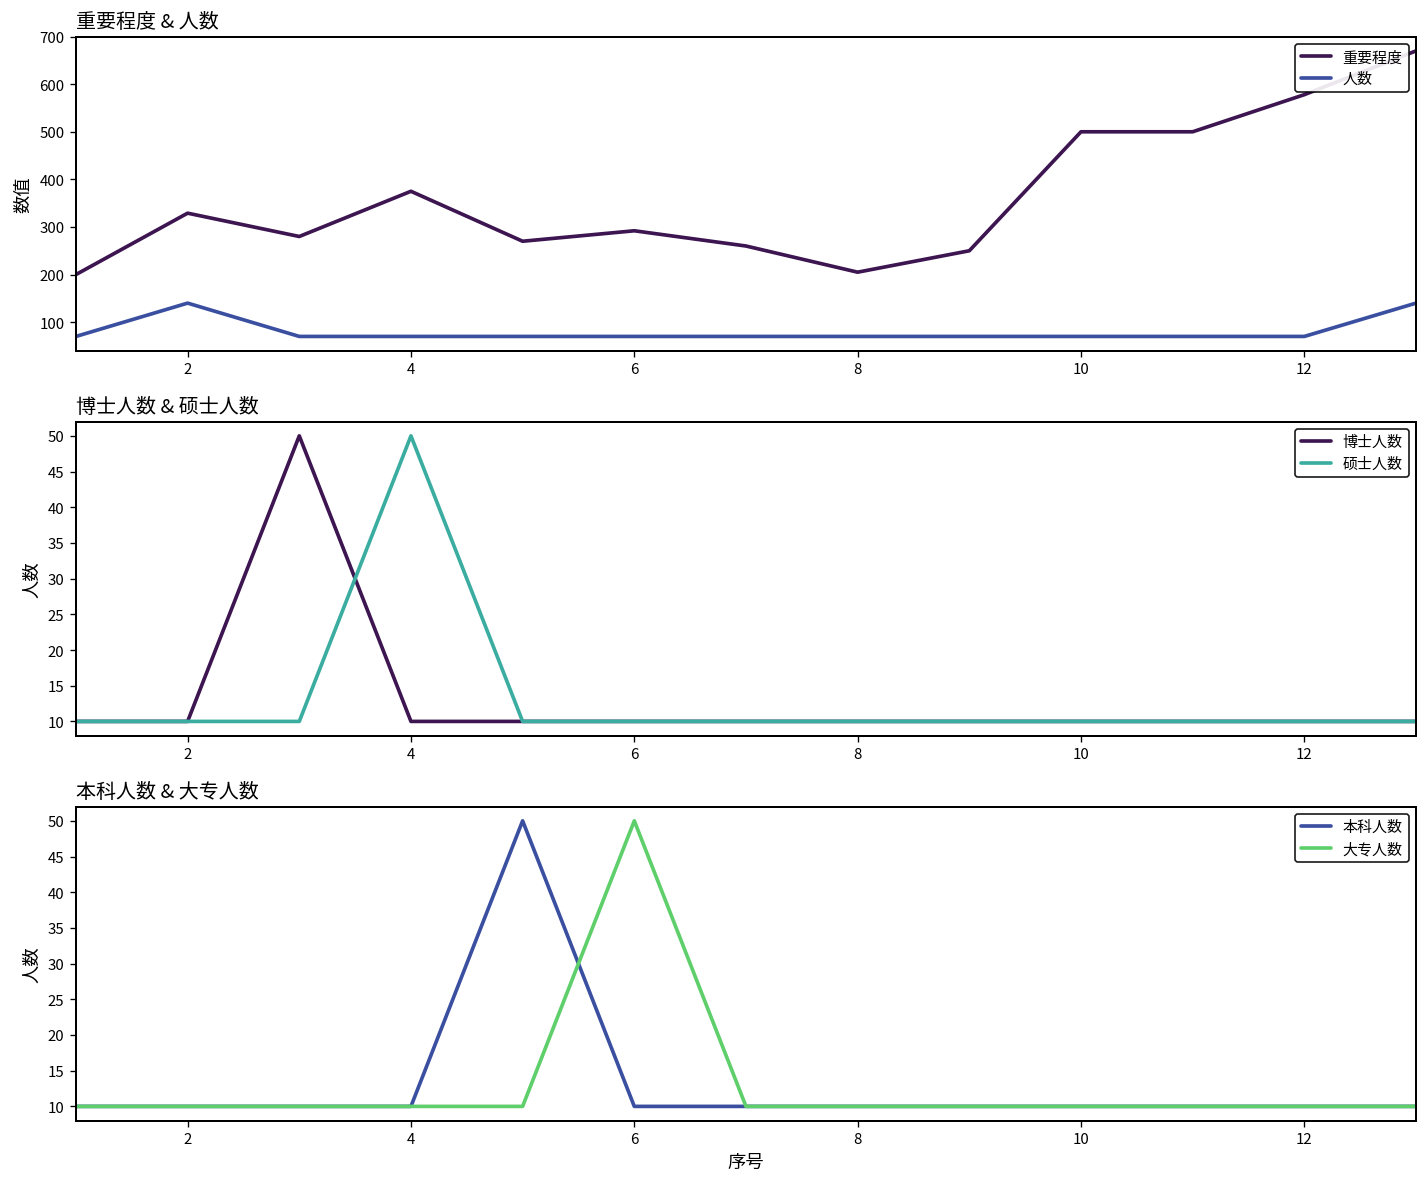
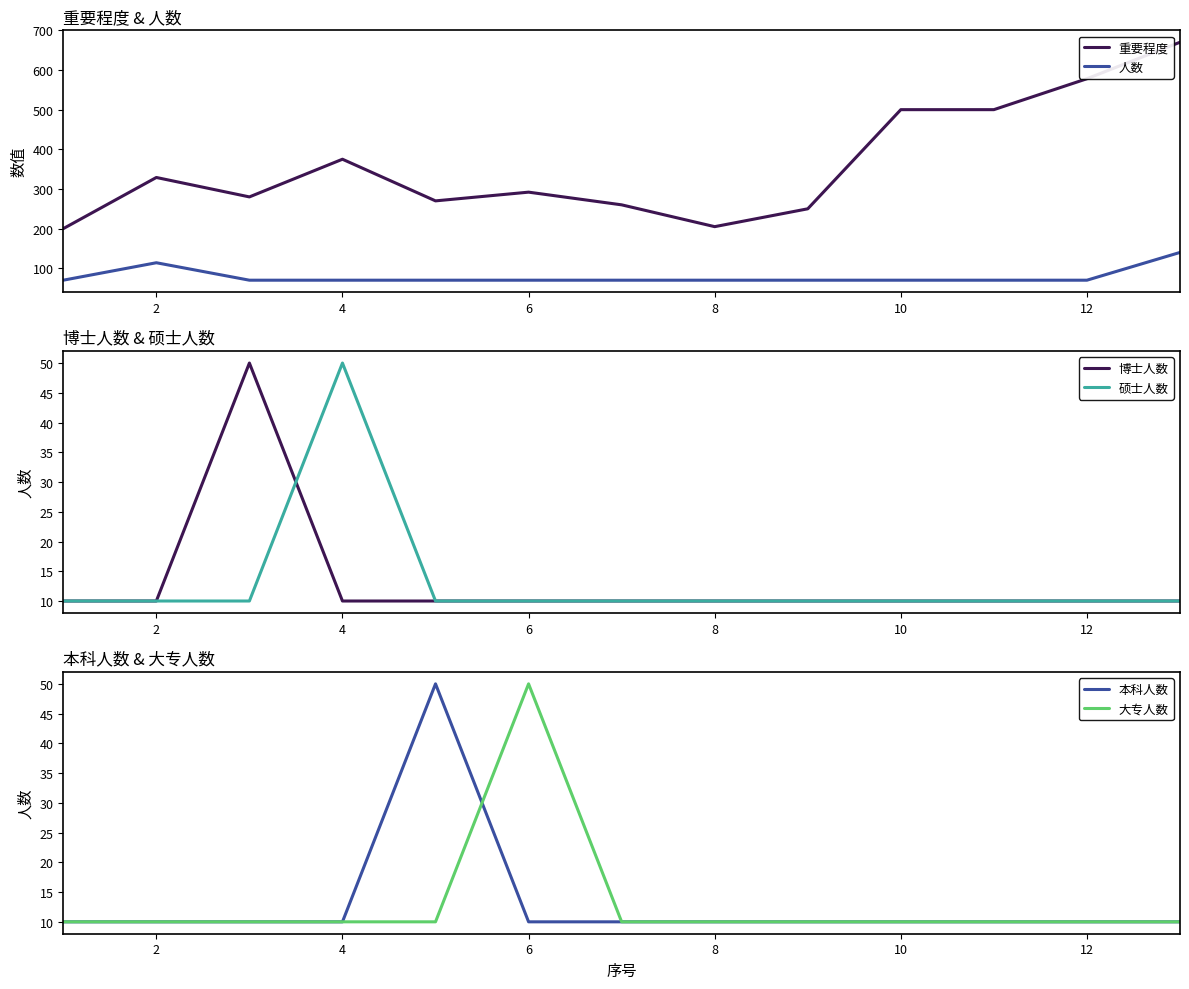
重要程度 & 人数, 人数, 2: 140 -> 110
